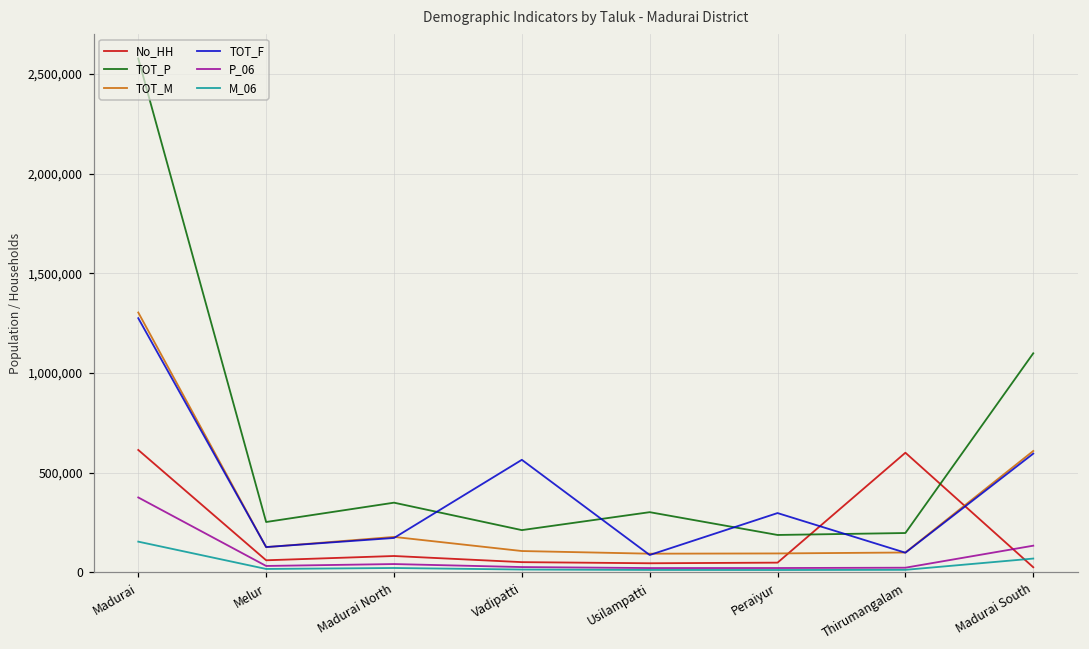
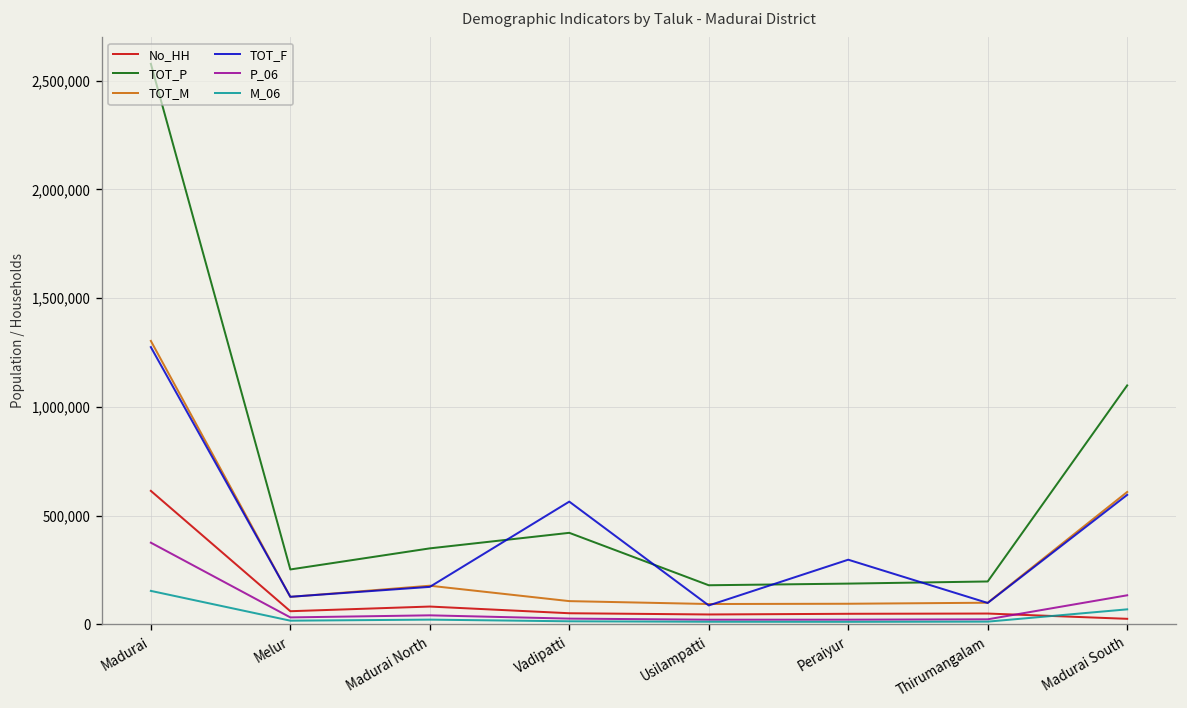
TOT_P, Vadipatti: 210,000 -> 420,000
TOT_P, Usilampatti: 300,000 -> 180,000
No_HH, Thirumangalam: 600,000 -> 50,000
